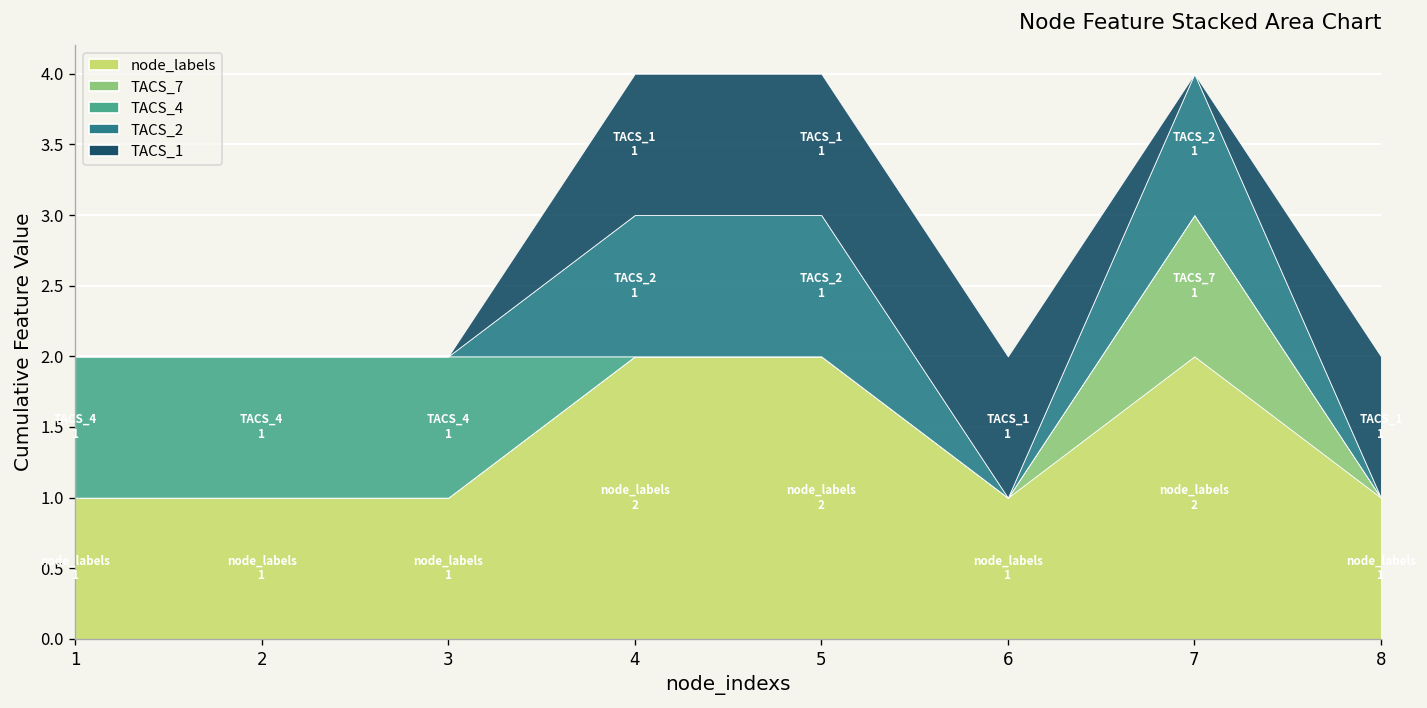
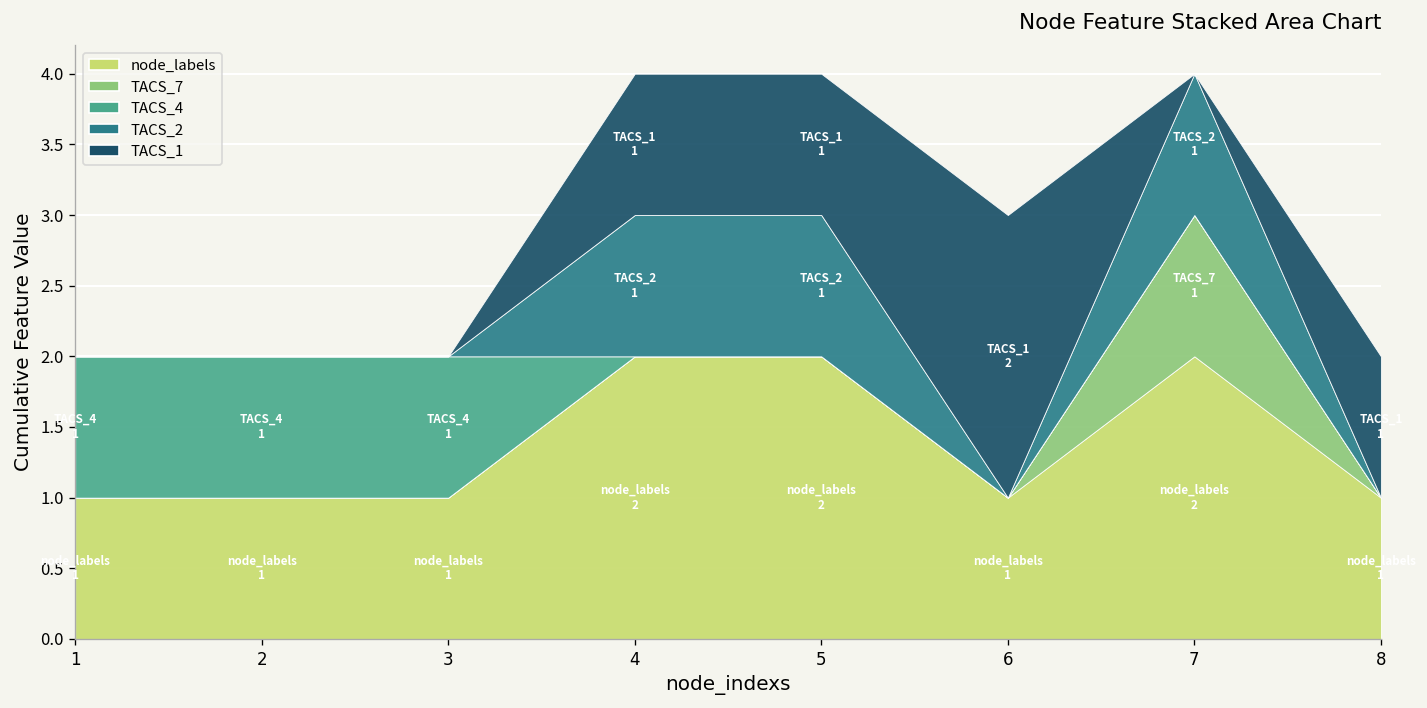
TACS_1, 6: 1 -> 2
